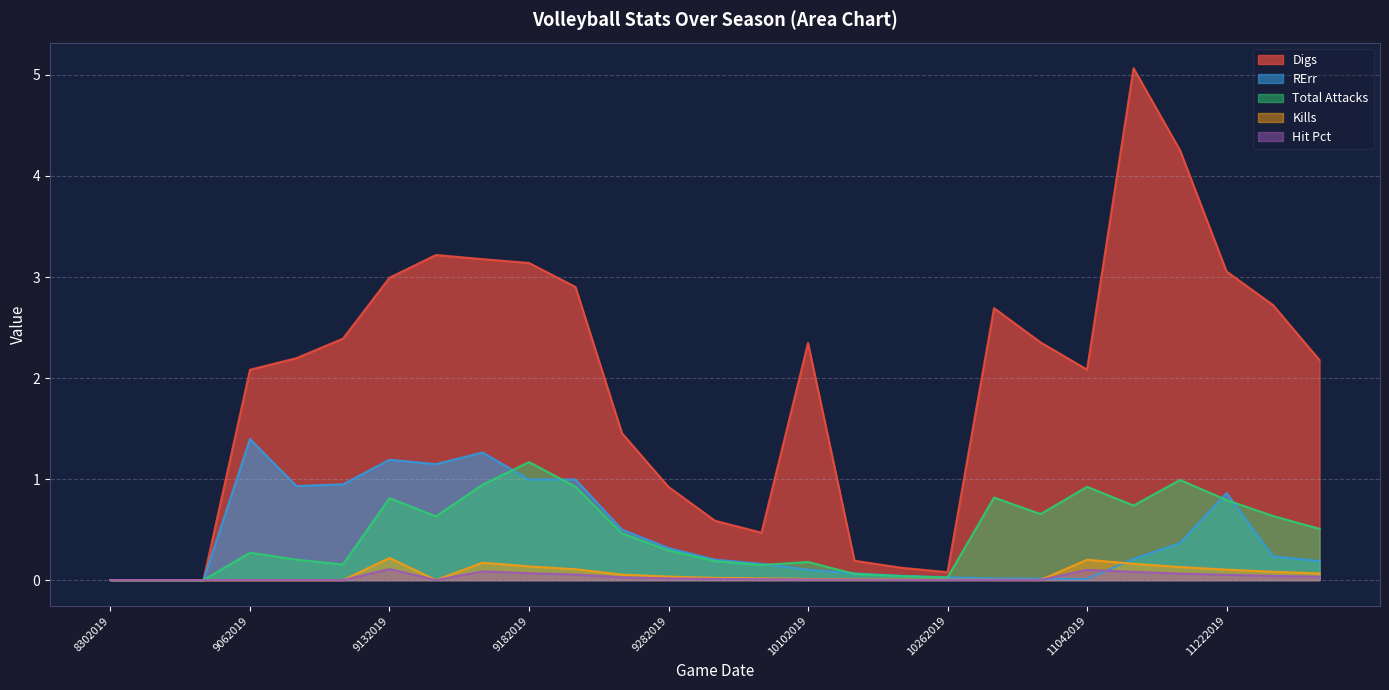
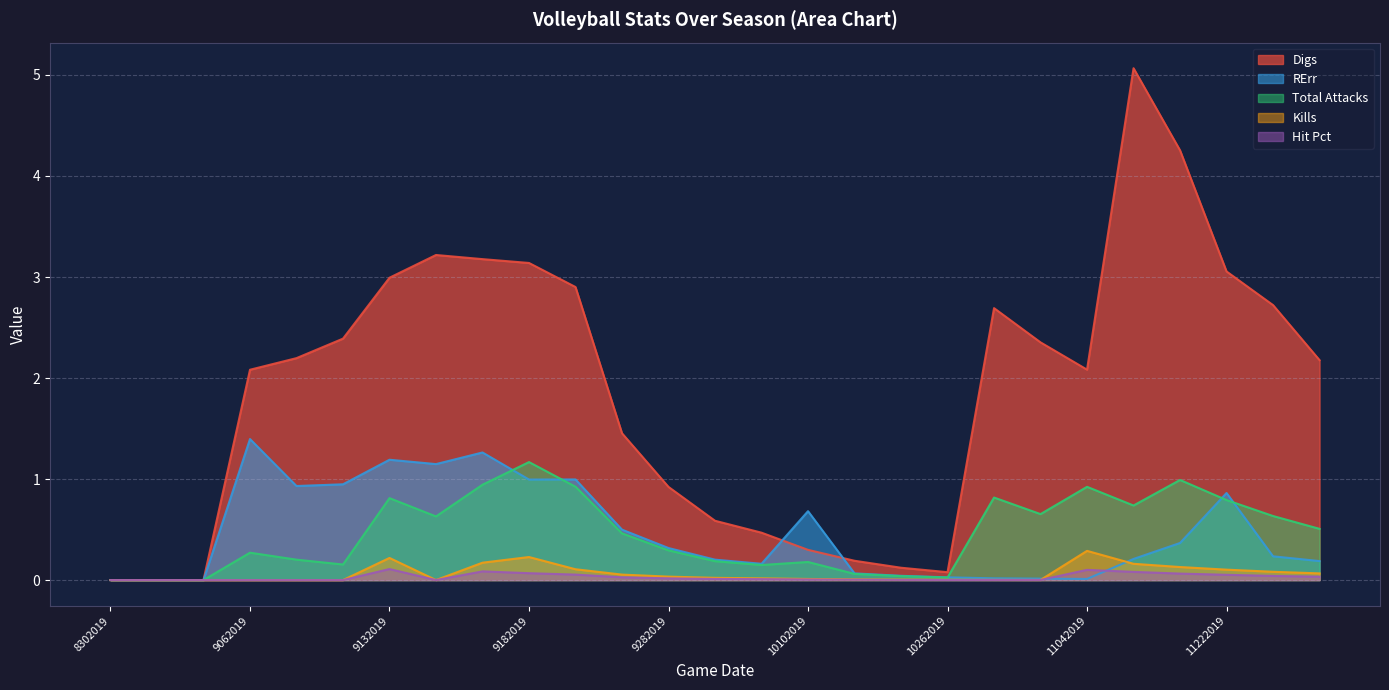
Kills, 9182019: 0.14 -> 0.23
Digs, 10102019: 2.35 -> 0.30
RErr, 10102019: 0.10 -> 0.68
Kills, 11042019: 0.20 -> 0.29
